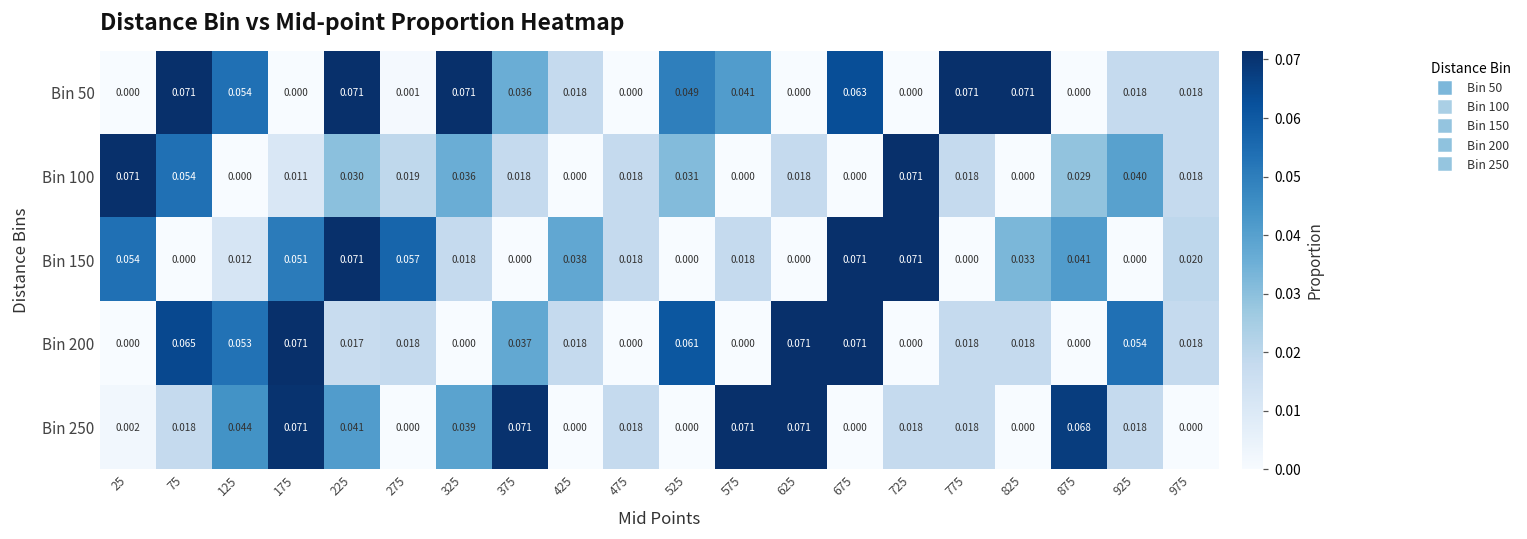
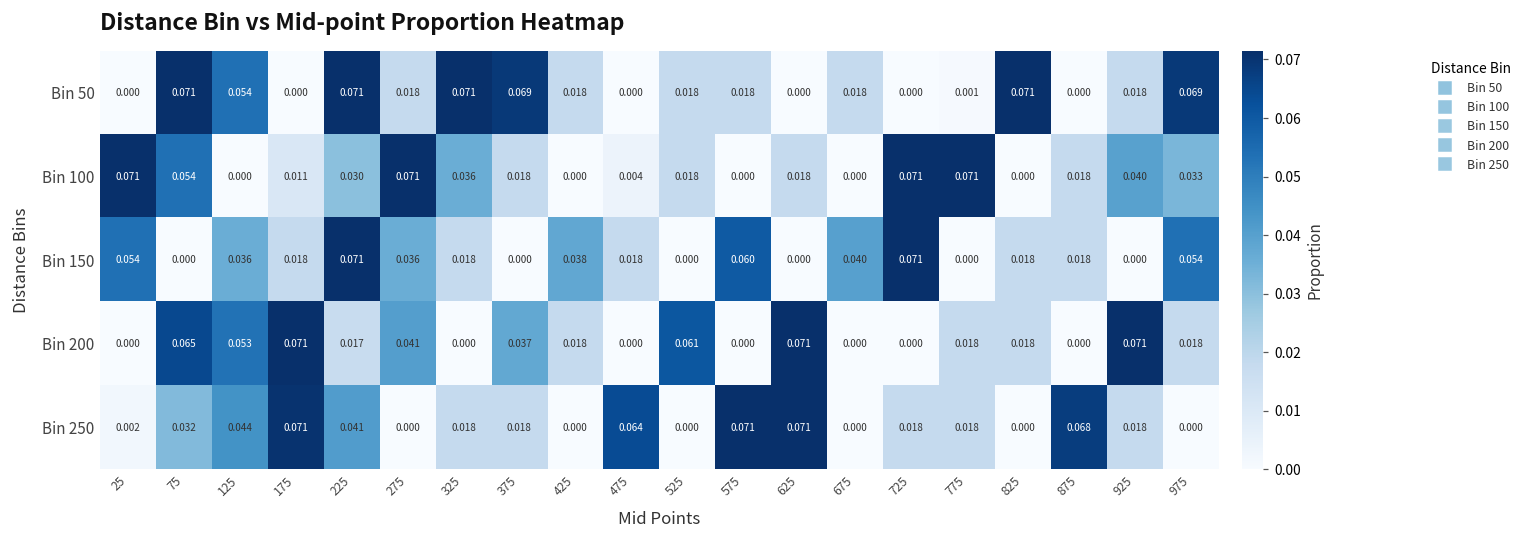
Bin 50, 275: 0.001 -> 0.018
Bin 50, 375: 0.036 -> 0.069
Bin 50, 525: 0.049 -> 0.018
Bin 50, 575: 0.041 -> 0.018
Bin 50, 675: 0.063 -> 0.018
Bin 50, 775: 0.071 -> 0.001
Bin 50, 975: 0.018 -> 0.069
Bin 100, 275: 0.019 -> 0.071
Bin 100, 475: 0.018 -> 0.004
Bin 100, 525: 0.031 -> 0.018
Bin 100, 775: 0.018 -> 0.071
Bin 100, 875: 0.029 -> 0.018
Bin 100, 975: 0.018 -> 0.033
Bin 150, 125: 0.012 -> 0.036
Bin 150, 175: 0.051 -> 0.018
Bin 150, 275: 0.057 -> 0.036
Bin 150, 575: 0.018 -> 0.060
Bin 150, 675: 0.071 -> 0.040
Bin 150, 825: 0.033 -> 0.018
Bin 150, 875: 0.041 -> 0.018
Bin 150, 975: 0.020 -> 0.054
Bin 200, 275: 0.018 -> 0.041
Bin 200, 675: 0.071 -> 0.000
Bin 200, 925: 0.054 -> 0.071
Bin 250, 75: 0.018 -> 0.032
Bin 250, 325: 0.039 -> 0.018
Bin 250, 375: 0.071 -> 0.018
Bin 250, 475: 0.018 -> 0.064
